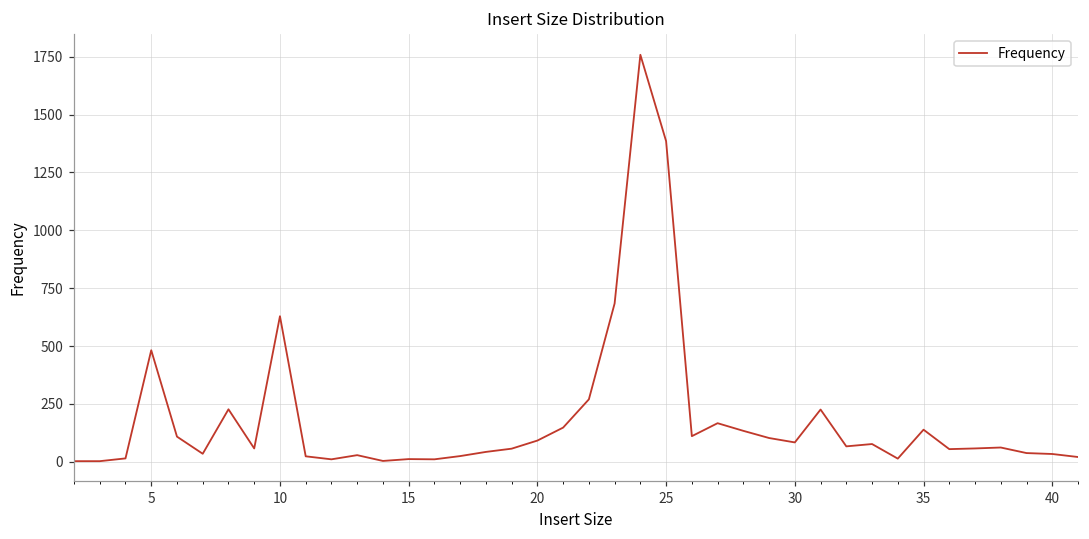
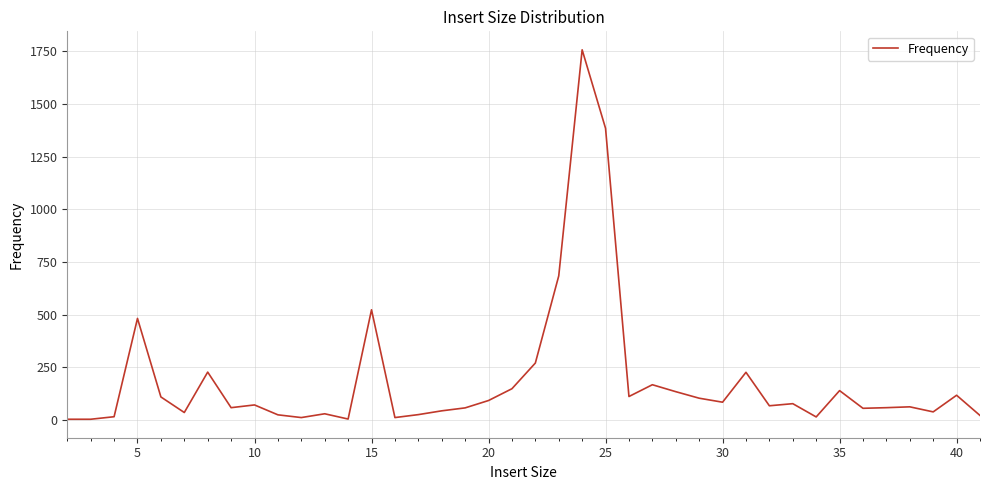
10: 630 -> 70
15: 10 -> 520
40: 30 -> 120
